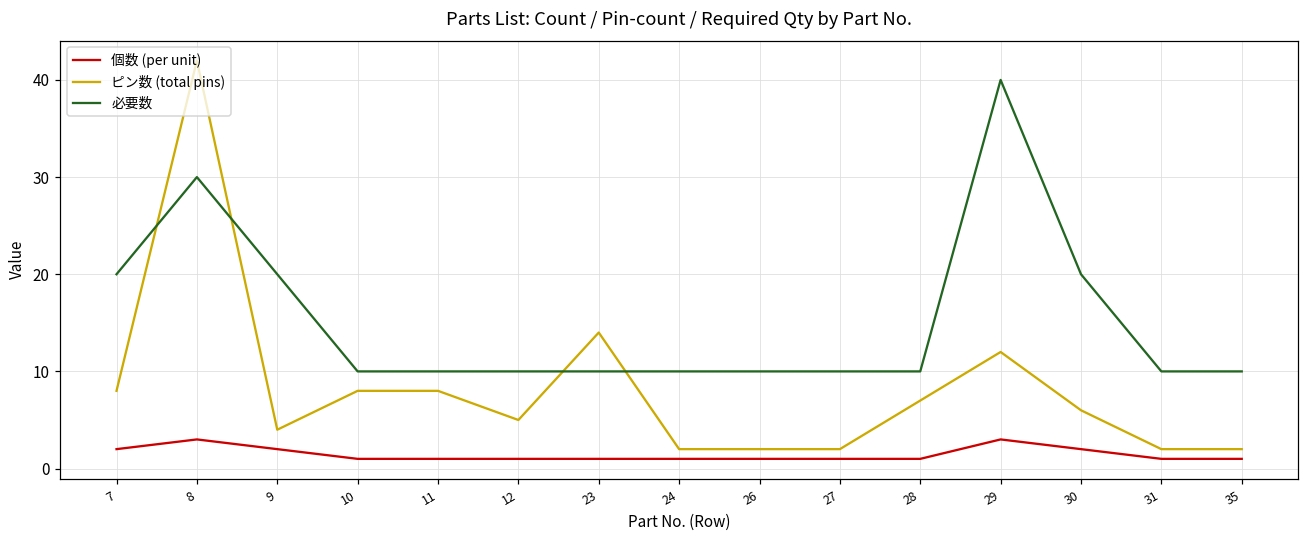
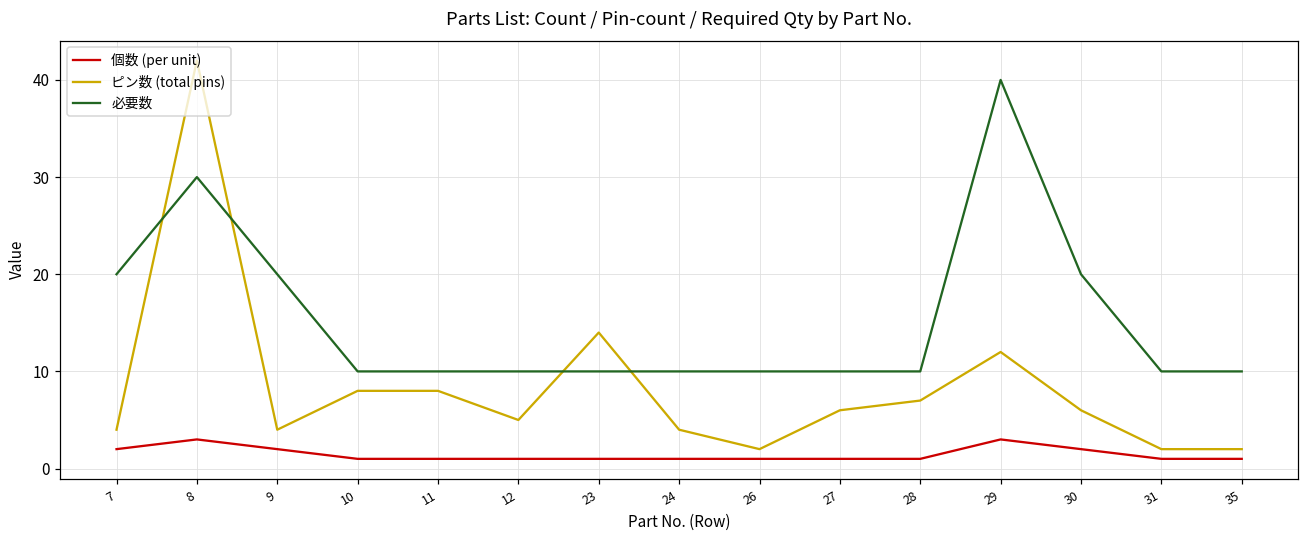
ピン数 (total pins), 7: 8 -> 4
ピン数 (total pins), 24: 2 -> 4
ピン数 (total pins), 27: 2 -> 6
